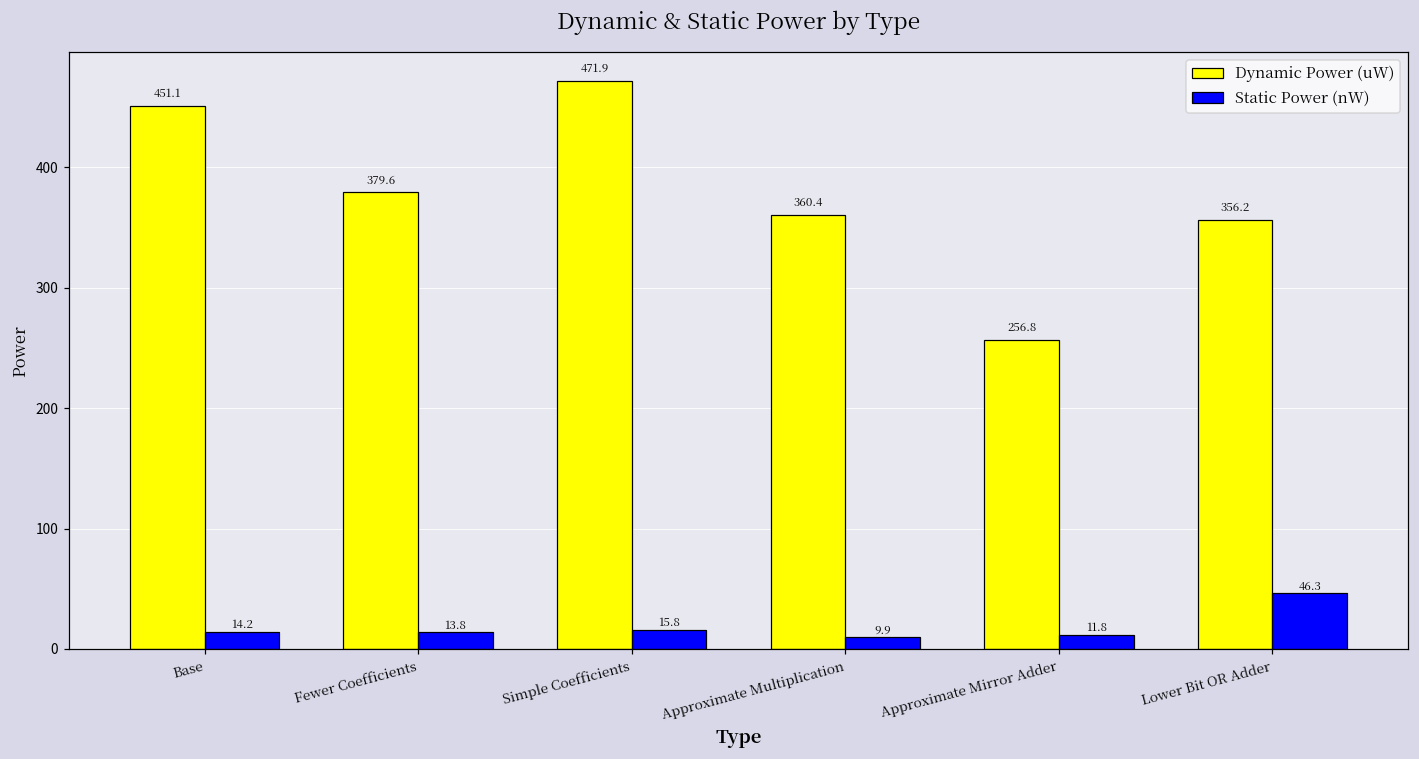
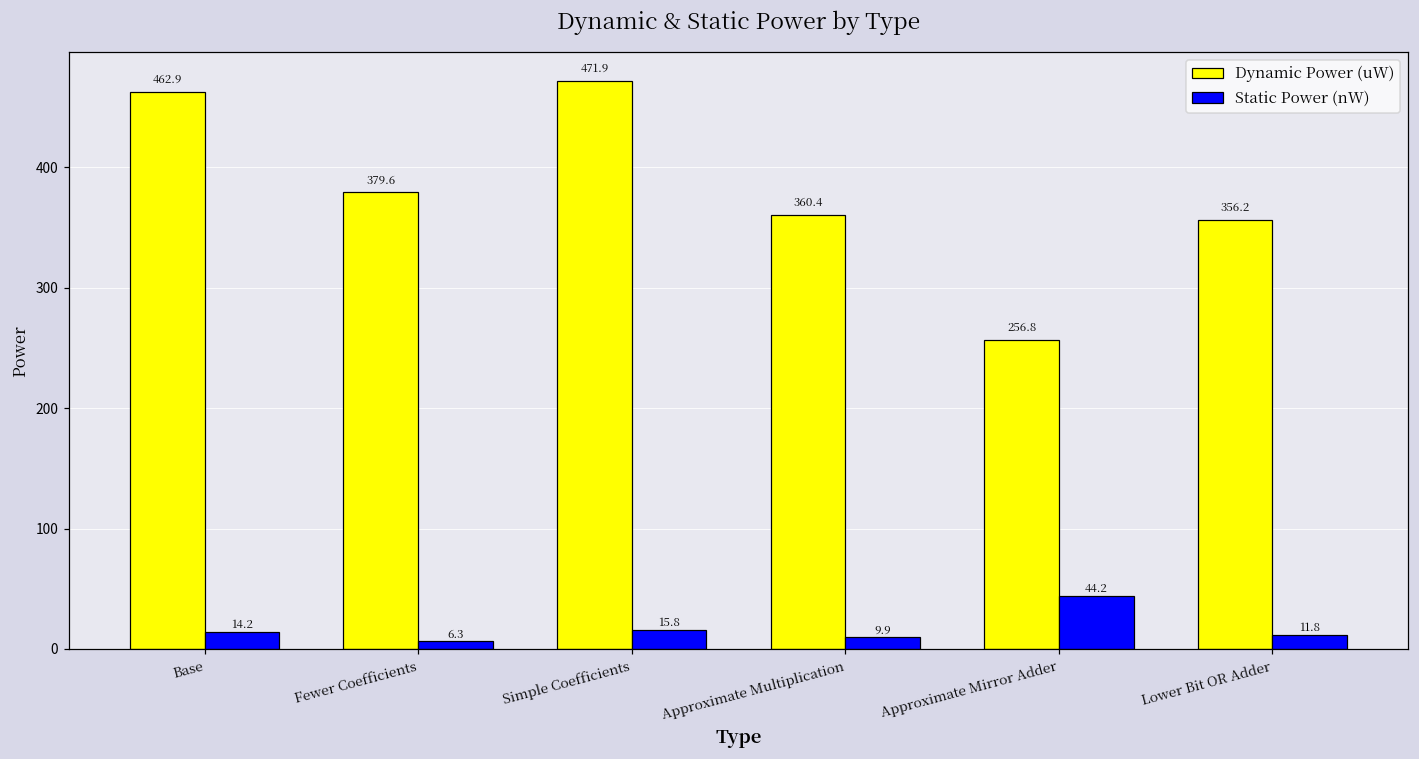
Dynamic Power (uW), Base: 451.1 -> 462.9
Static Power (nW), Fewer Coefficients: 13.8 -> 6.3
Static Power (nW), Approximate Mirror Adder: 11.8 -> 44.2
Static Power (nW), Lower Bit OR Adder: 46.3 -> 11.8
